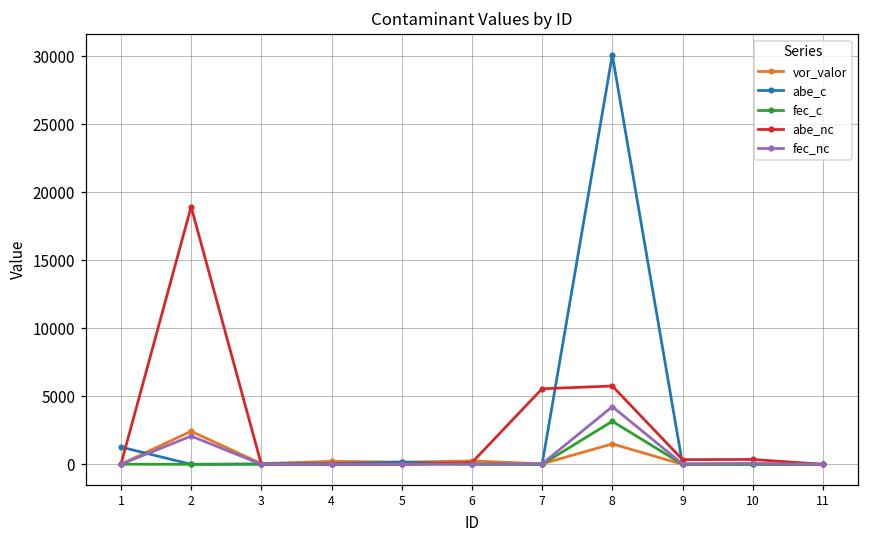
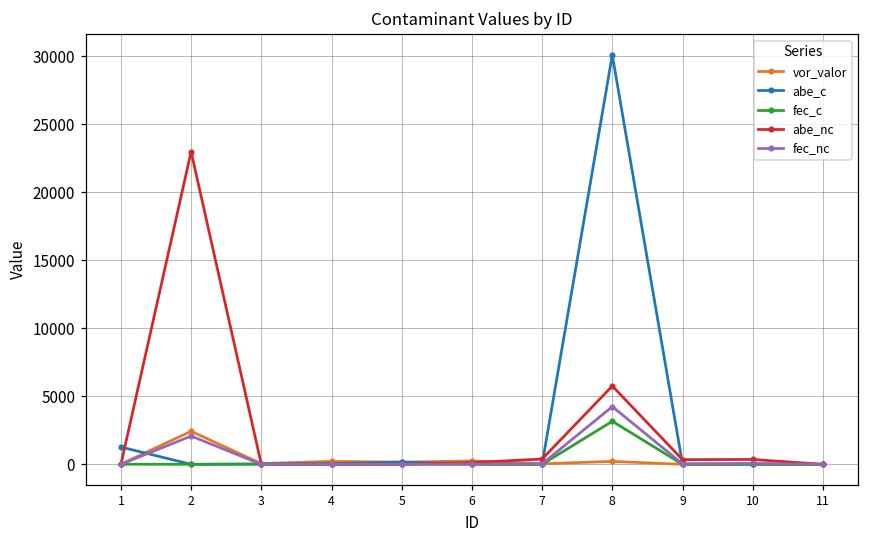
abe_nc, 2: 18900 -> 23000
abe_nc, 7: 5600 -> 400
vor_valor, 8: 1500 -> 200
